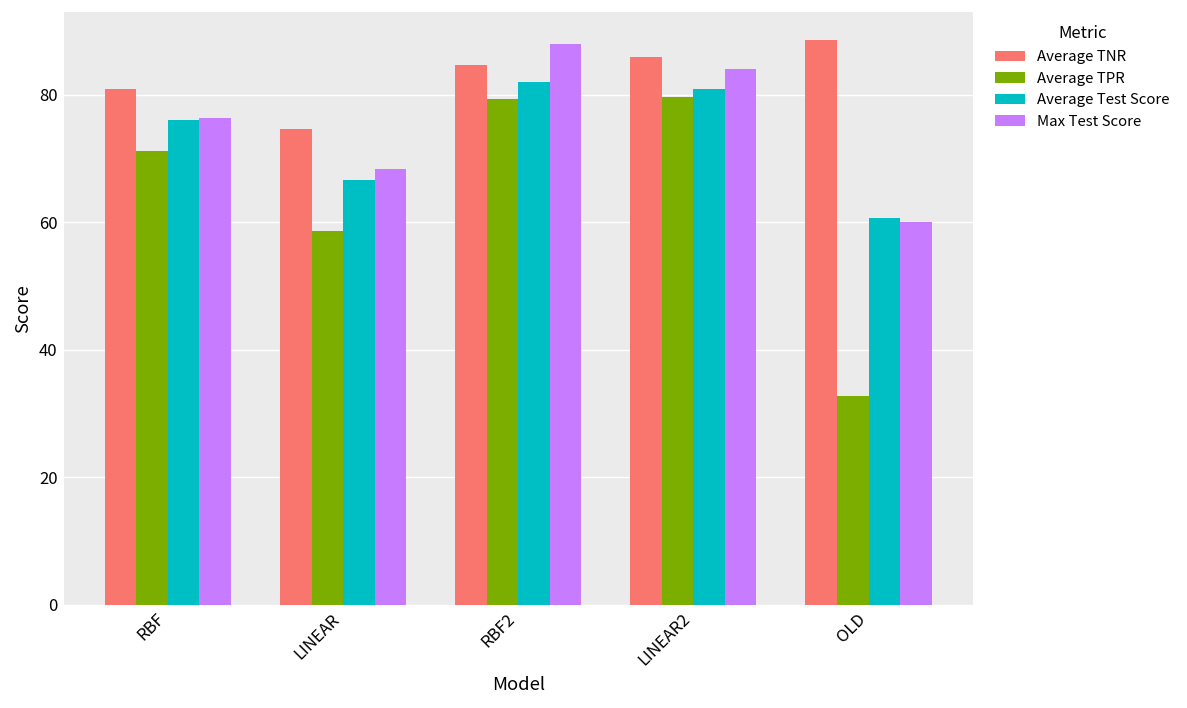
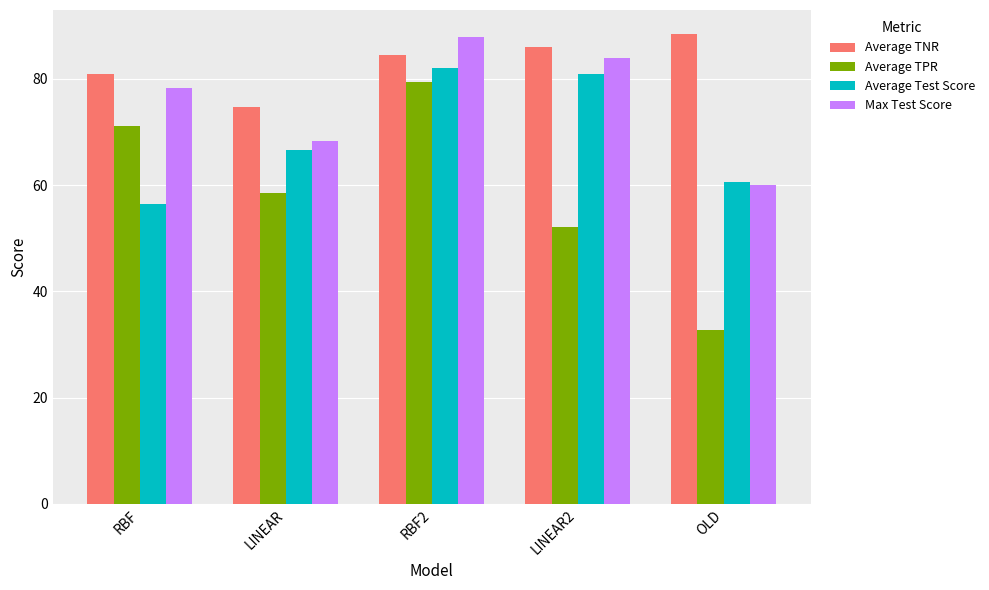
Average Test Score, RBF: 76 -> 56
Max Test Score, RBF: 76 -> 78
Average TPR, LINEAR2: 80 -> 52
